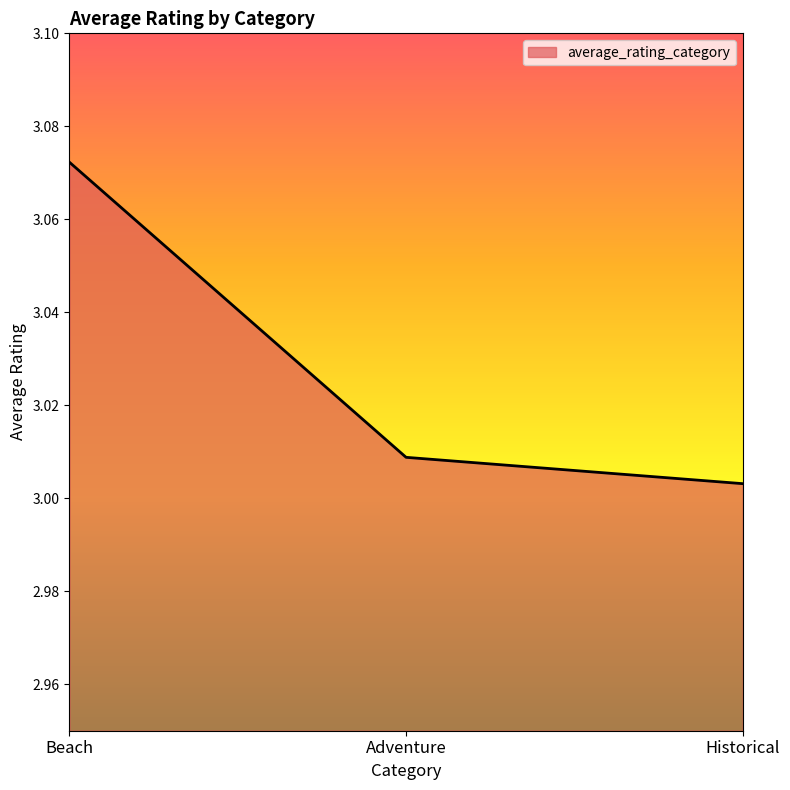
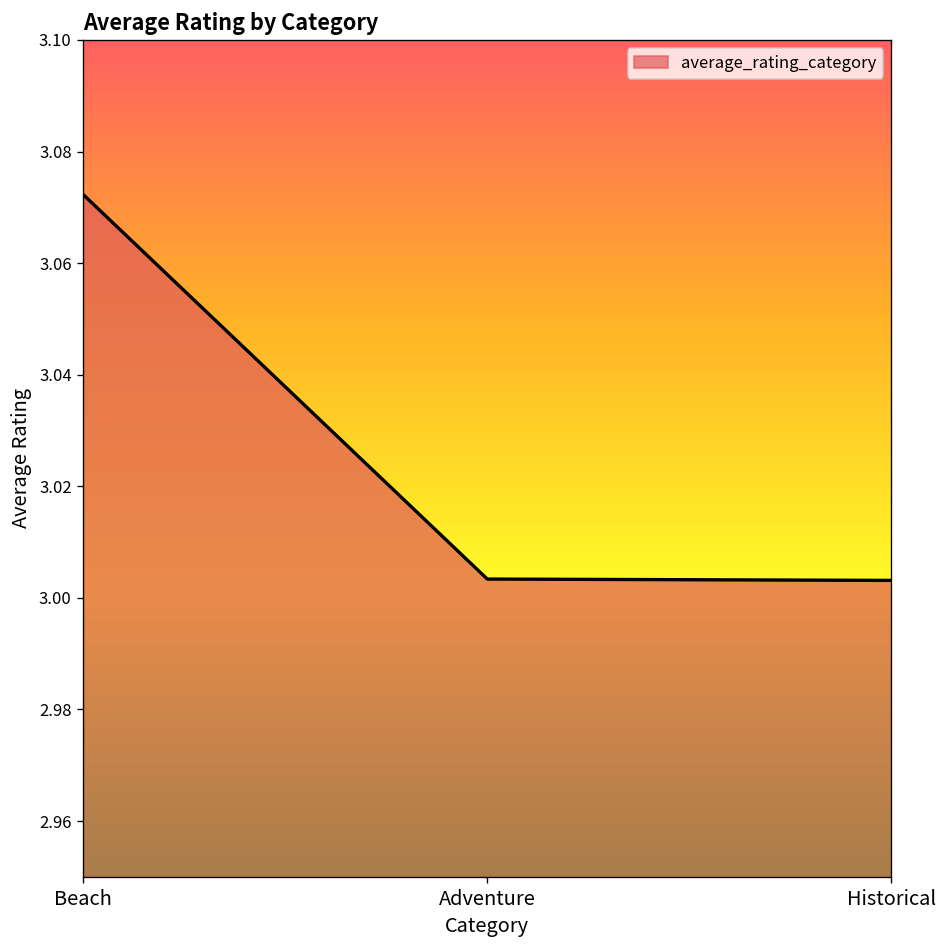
Adventure: 3.009 -> 3.003
